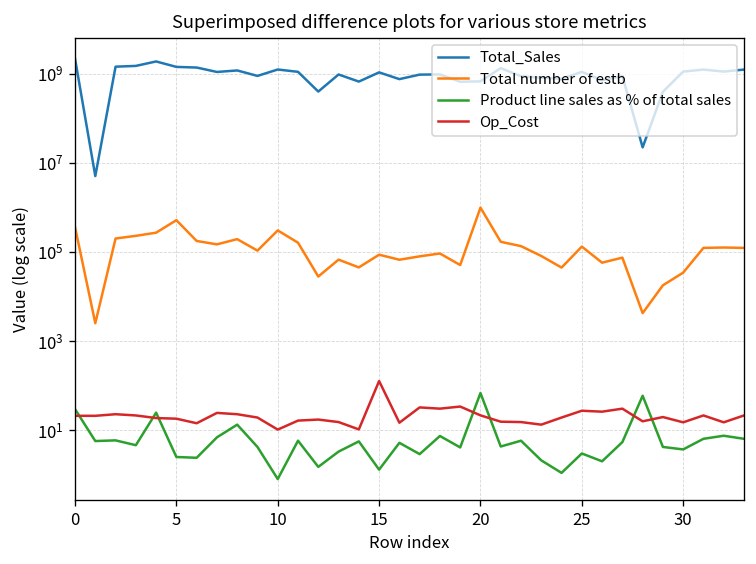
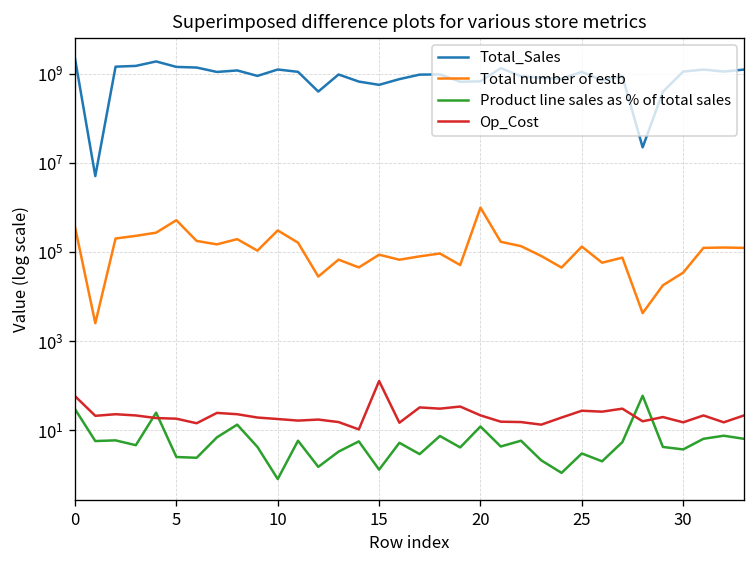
Op_Cost, 0: 20 -> 60
Op_Cost, 10: 10 -> 20
Total_Sales, 15: 1100000000 -> 600000000
Product line sales as % of total sales, 20: 70 -> 12
